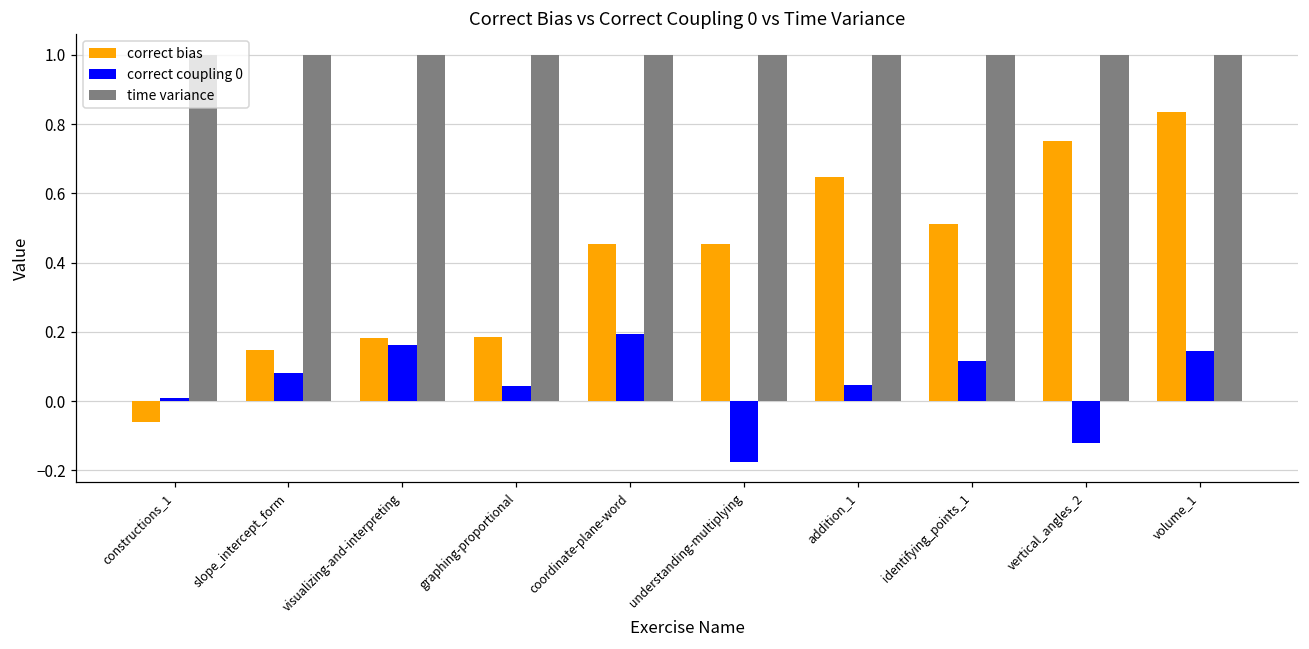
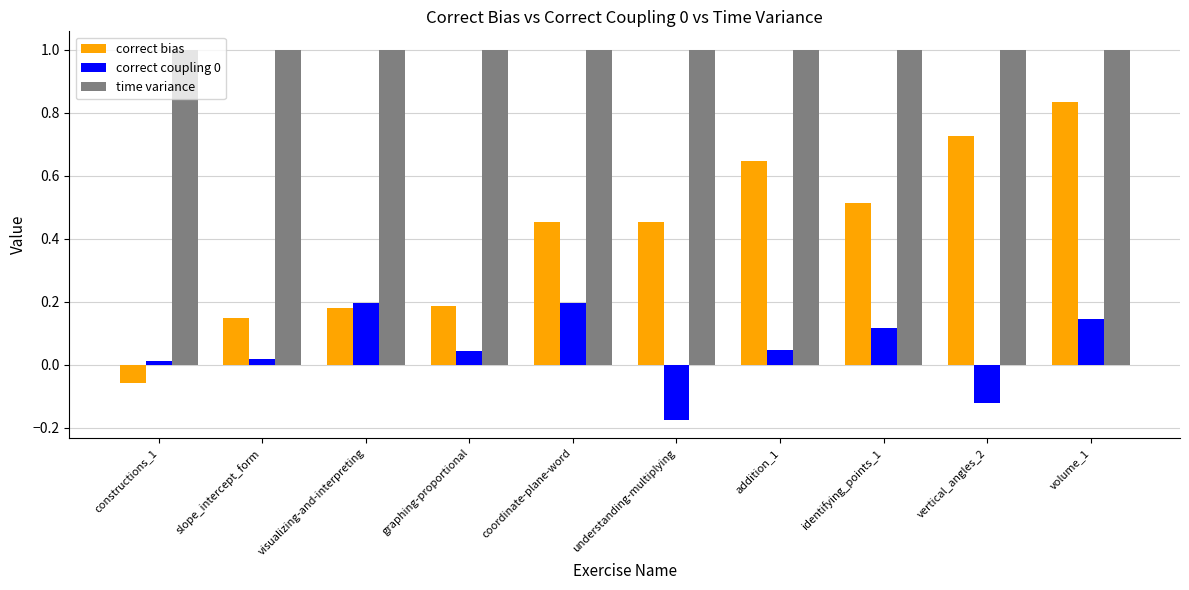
correct coupling 0, slope_intercept_form: 0.08 -> 0.02
correct coupling 0, visualizing-and-interpreting: 0.16 -> 0.19
correct bias, vertical_angles_2: 0.75 -> 0.73
